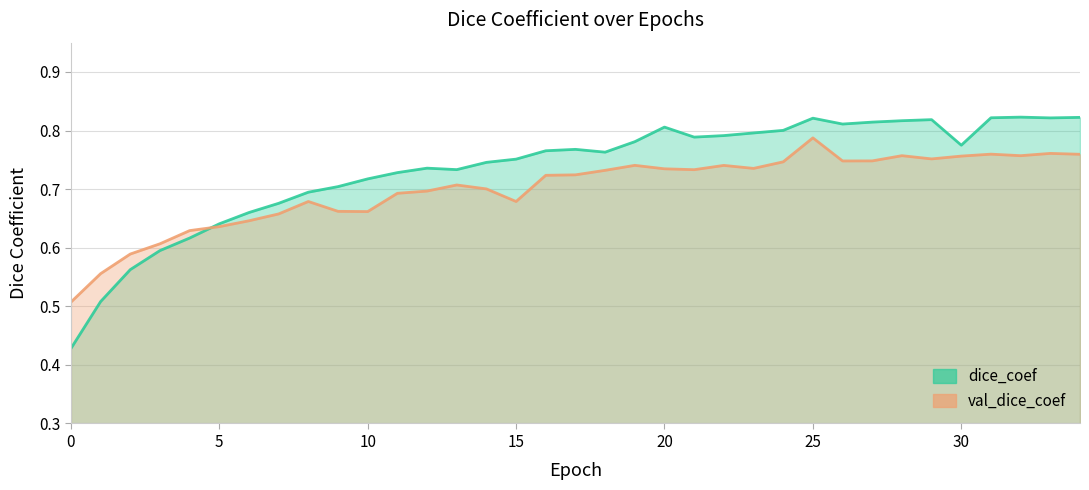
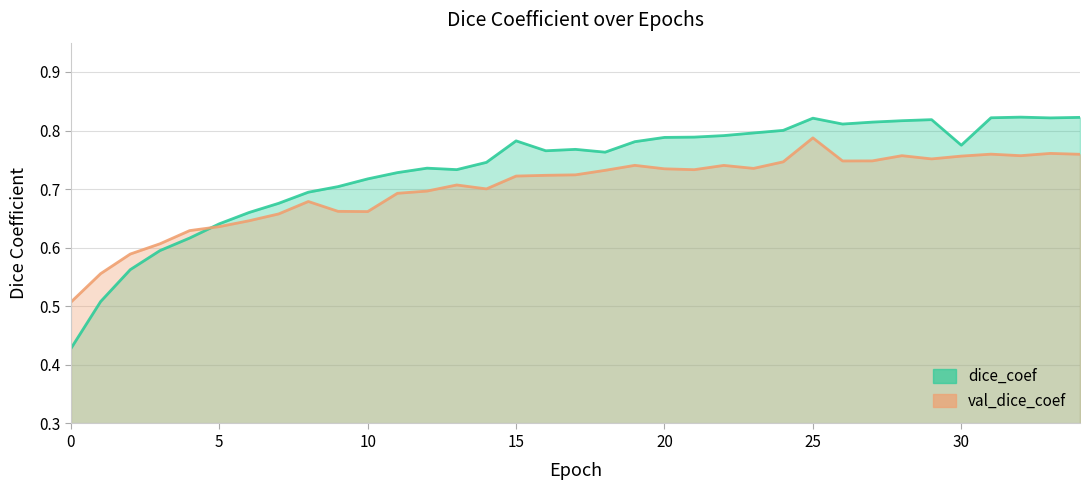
dice_coef, 15: 0.75 -> 0.78
val_dice_coef, 15: 0.68 -> 0.72
dice_coef, 20: 0.81 -> 0.79
